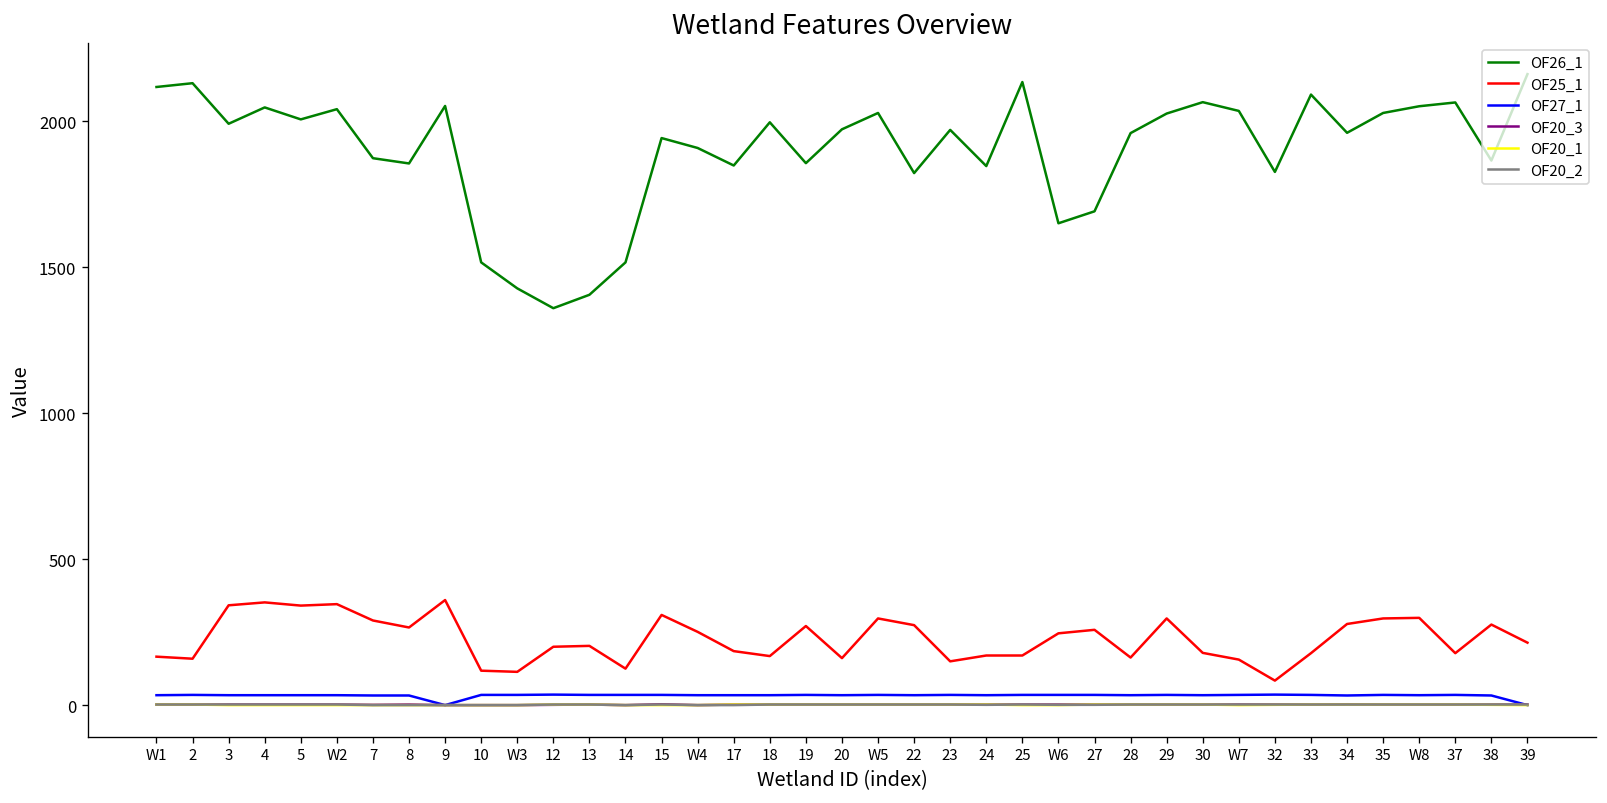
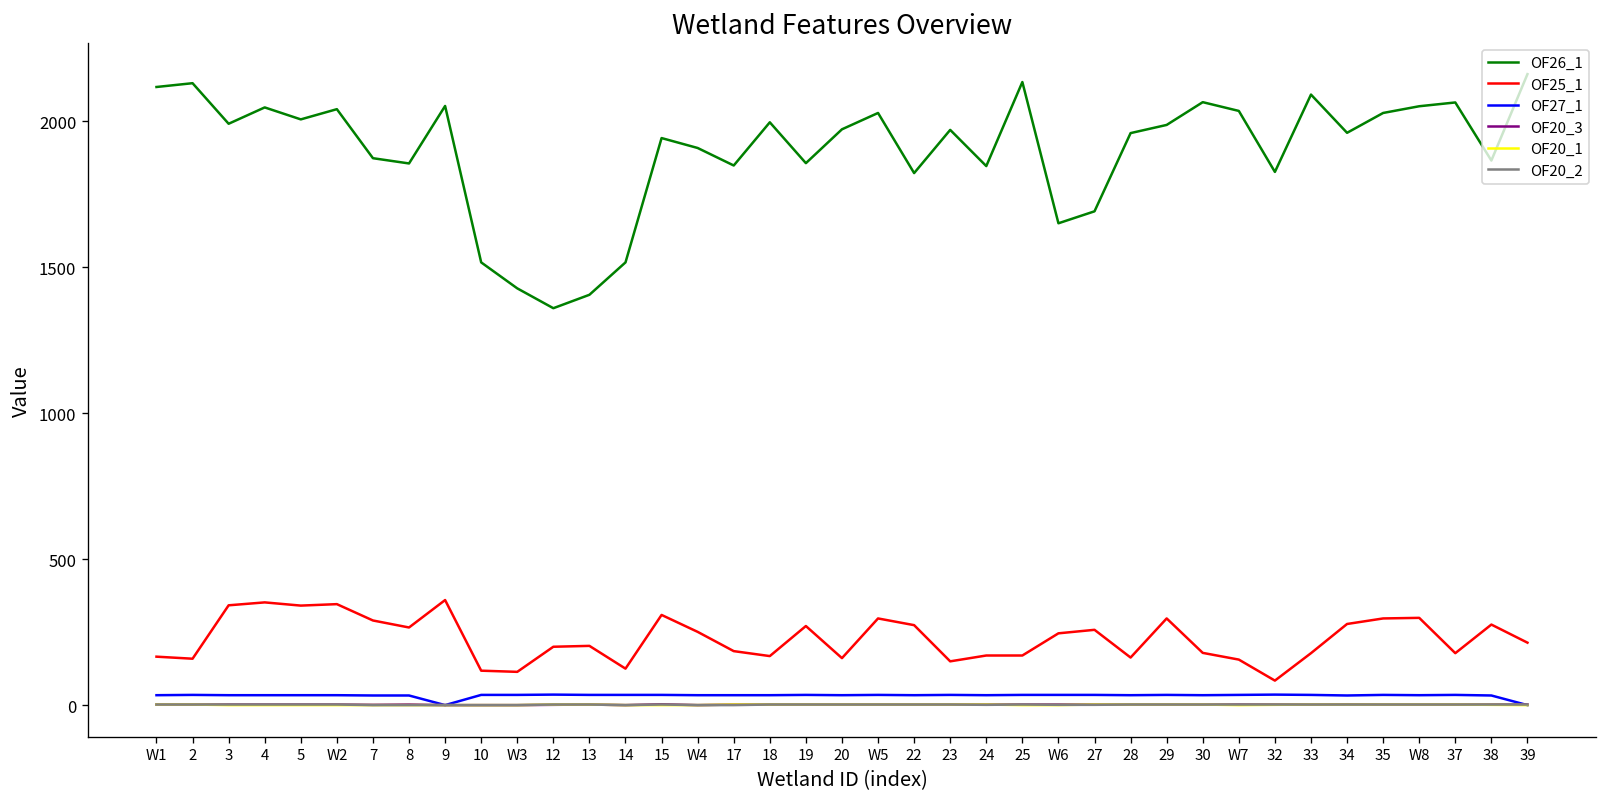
OF26_1, 29: 2030 -> 1990
